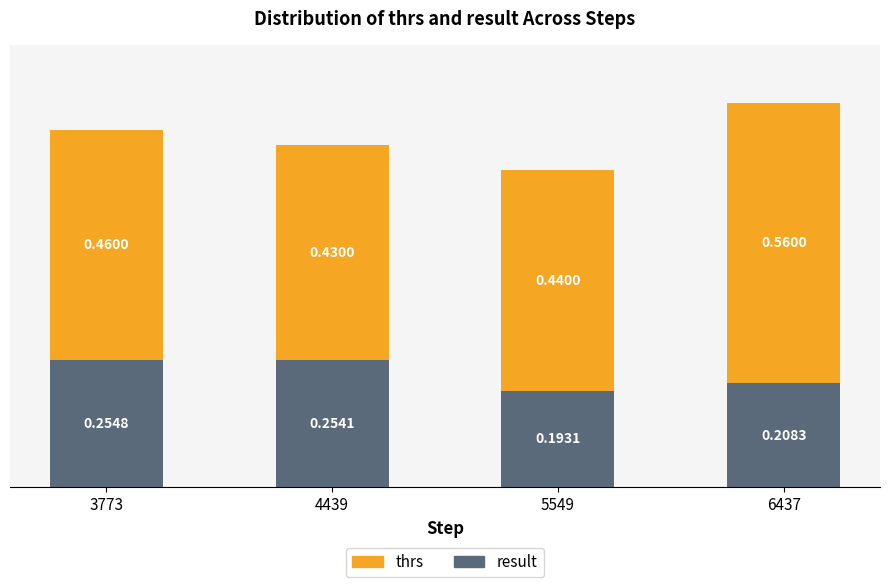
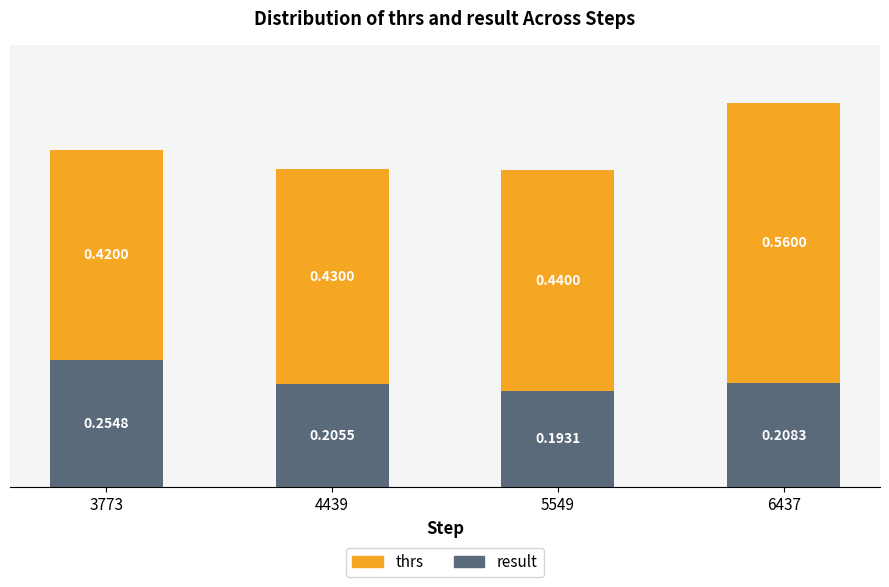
thrs, 3773: 0.4600 -> 0.4200
result, 4439: 0.2541 -> 0.2055
